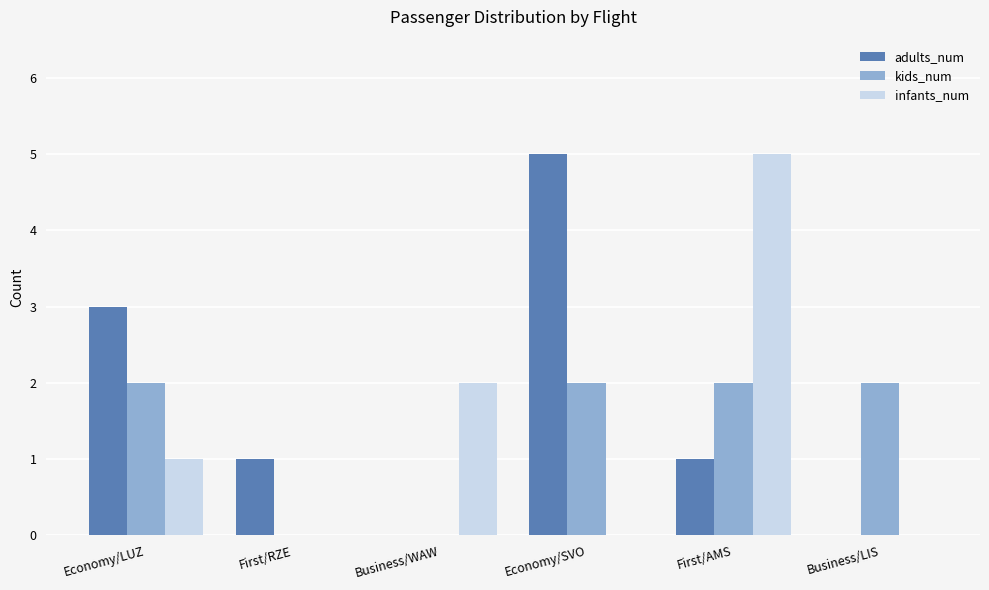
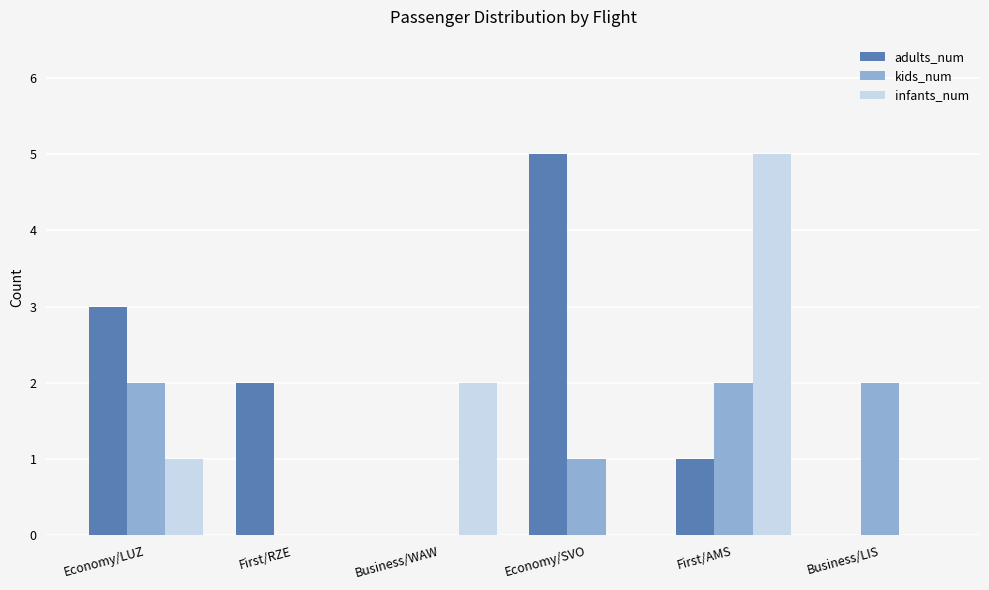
adults_num, First/RZE: 1 -> 2
kids_num, Economy/SVO: 2 -> 1
